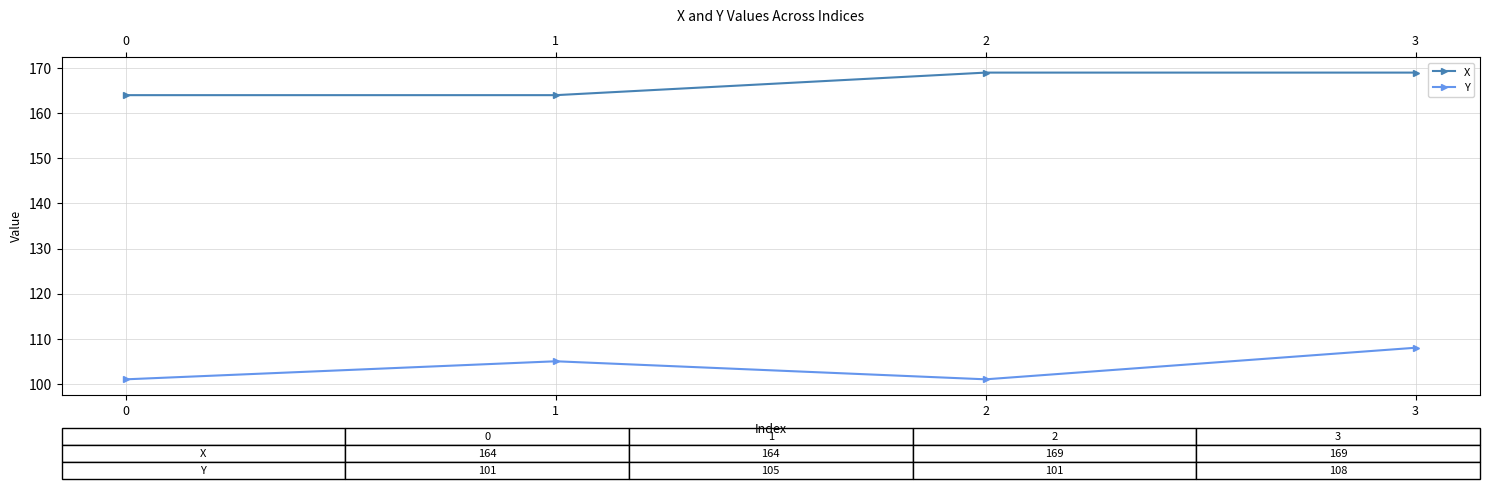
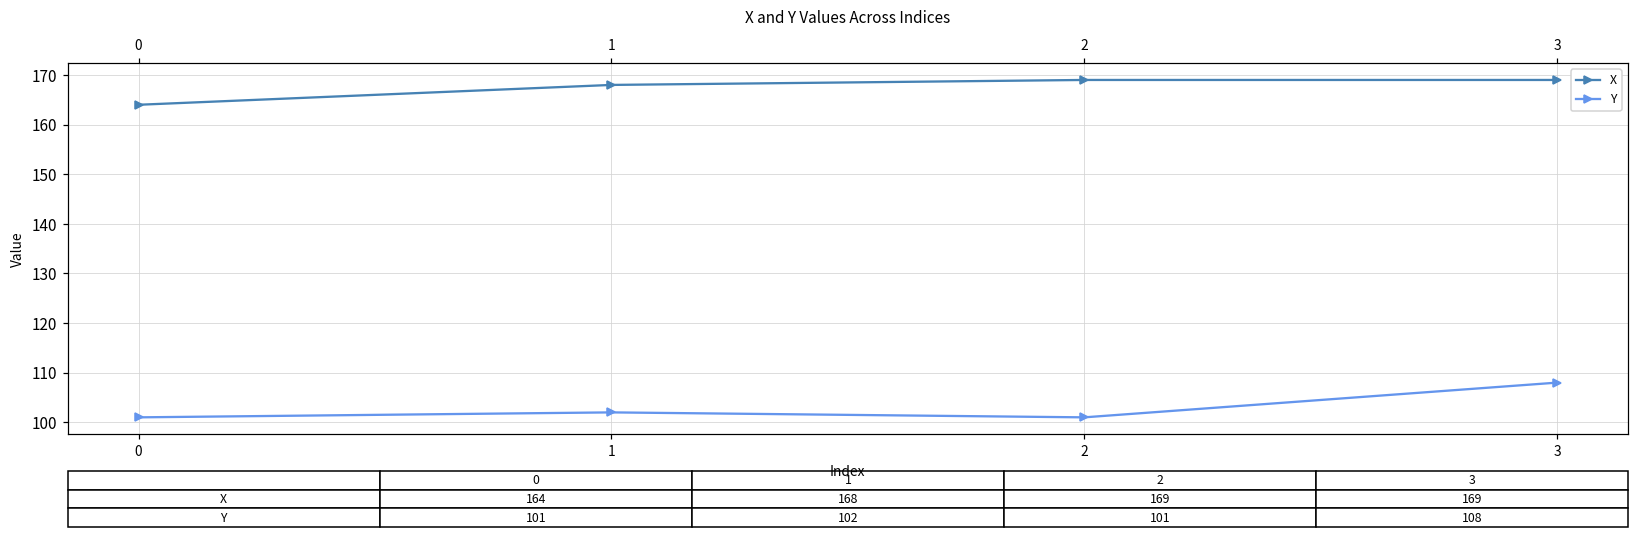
X, 1: 164 -> 168
Y, 1: 105 -> 102
